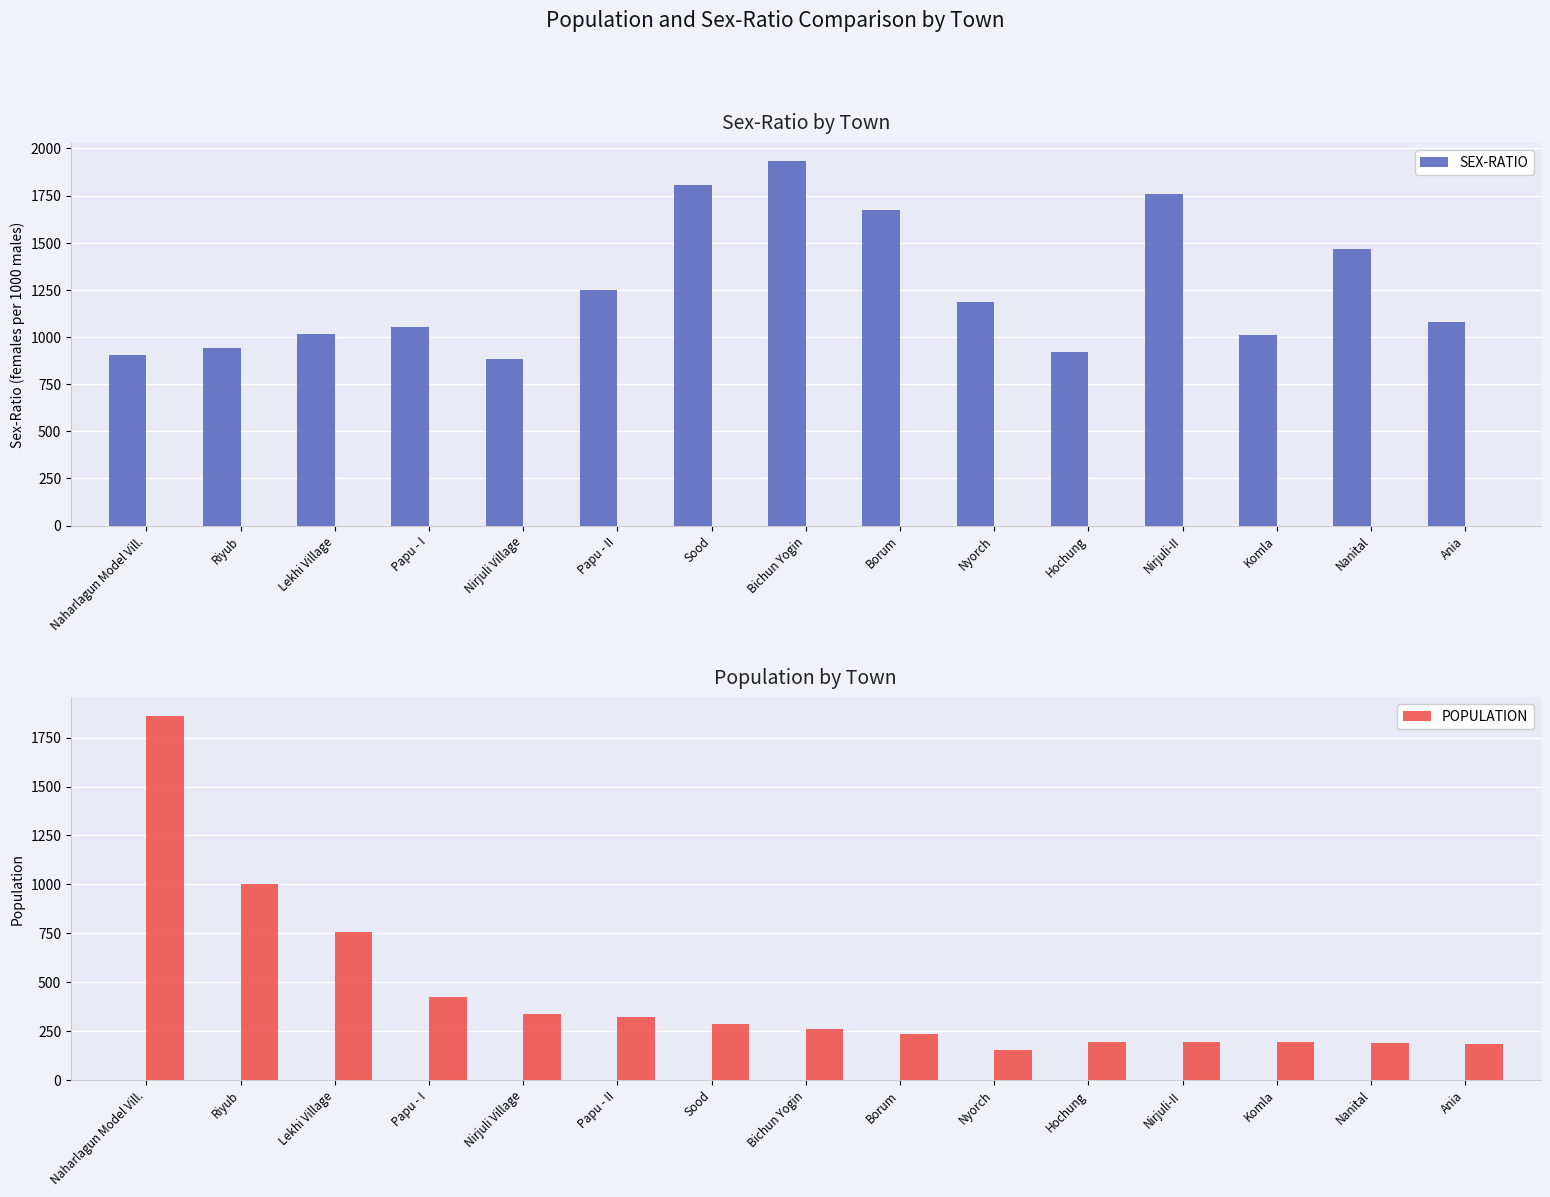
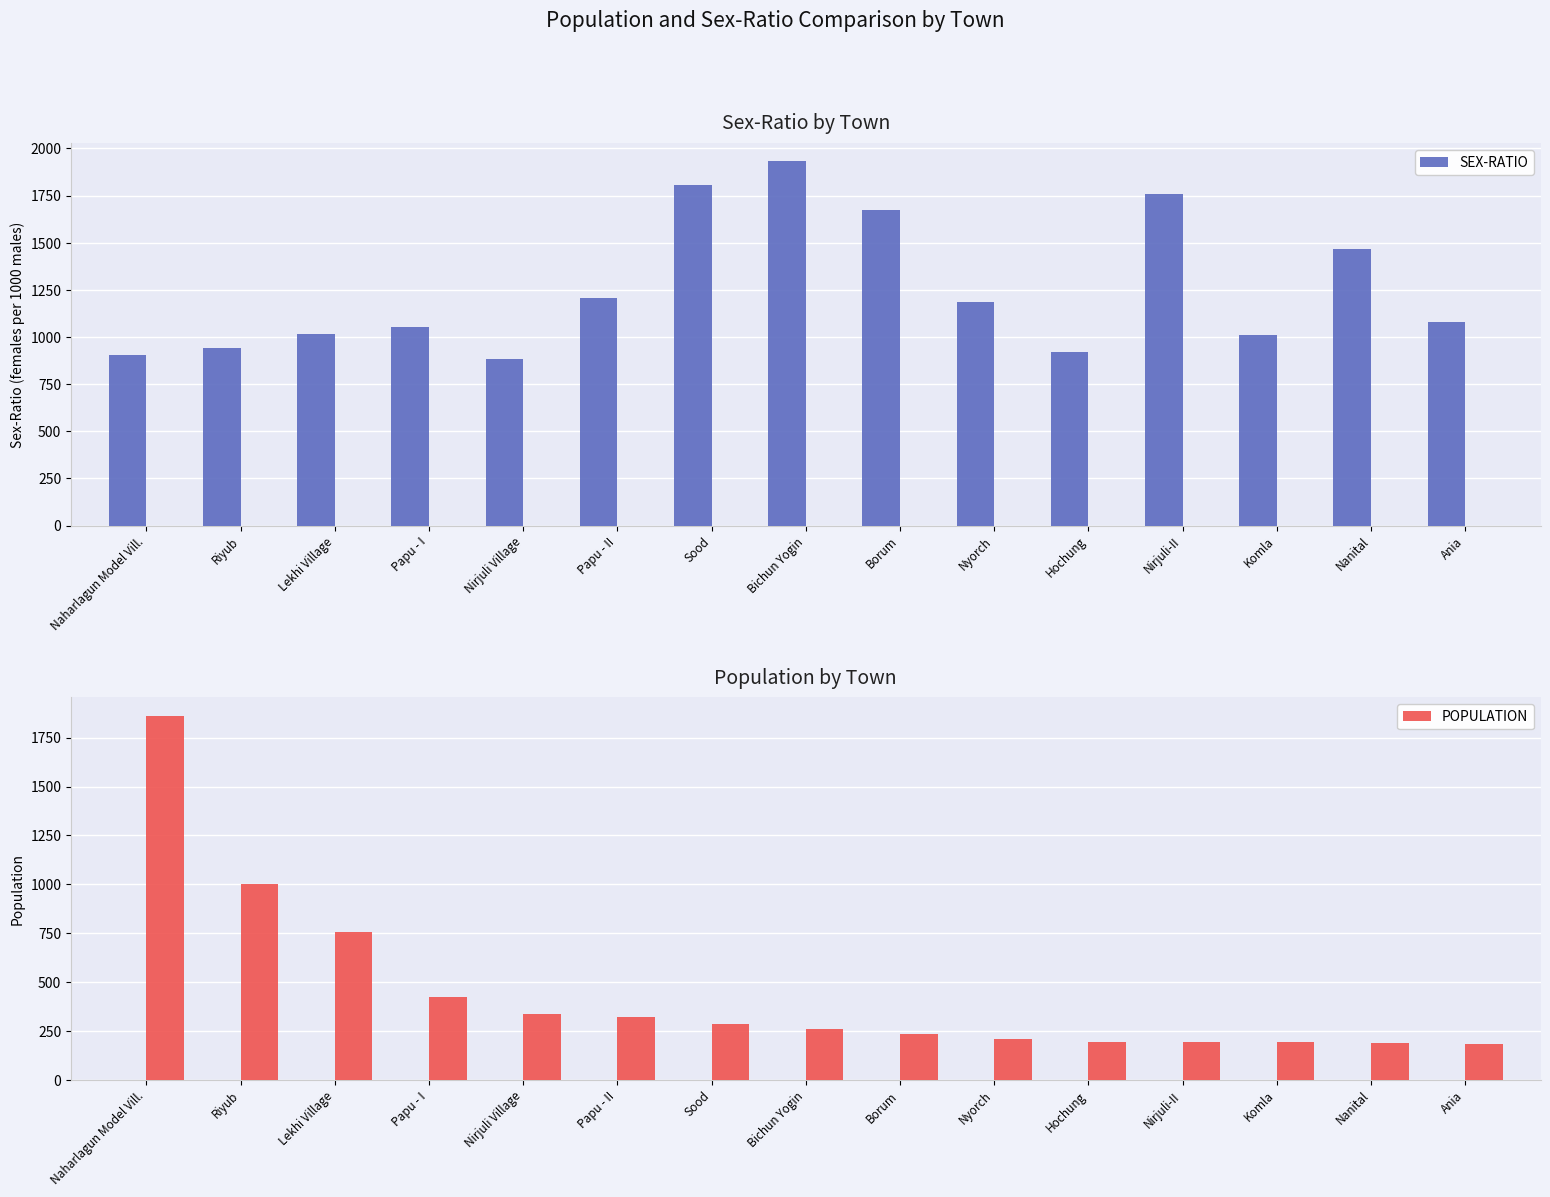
Sex-Ratio by Town, Papu - II: 1250 -> 1210
Population by Town, Nyorch: 150 -> 210
